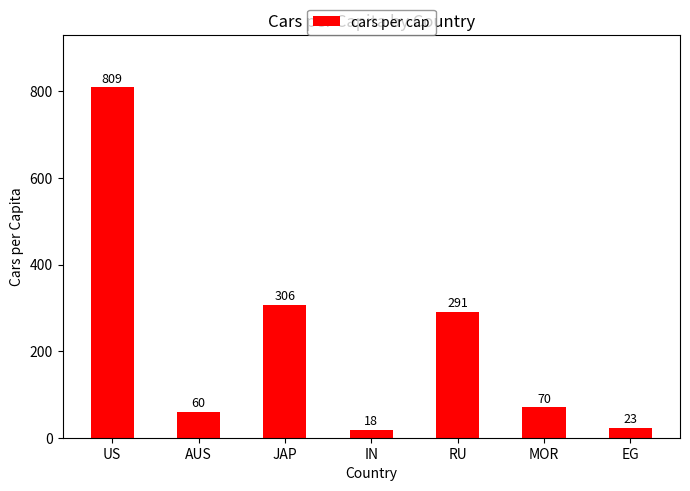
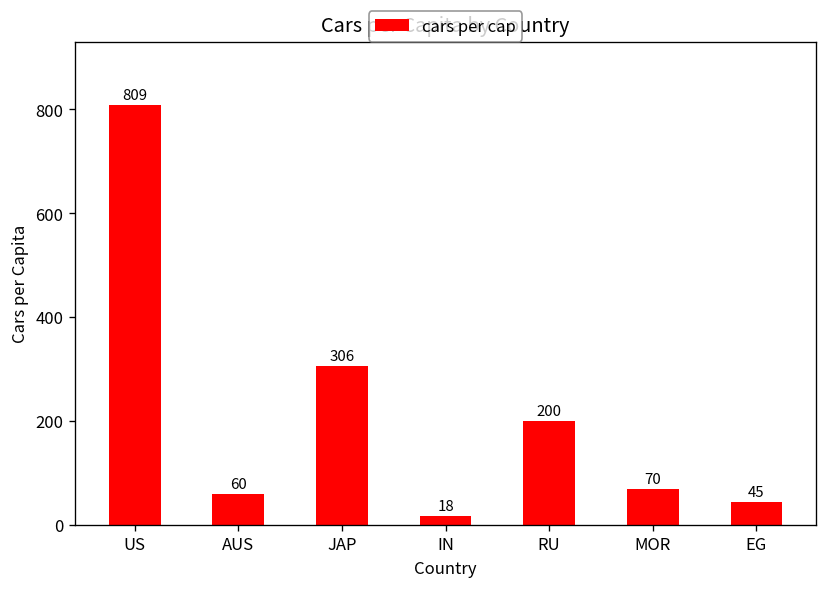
RU: 291 -> 200
EG: 23 -> 45
